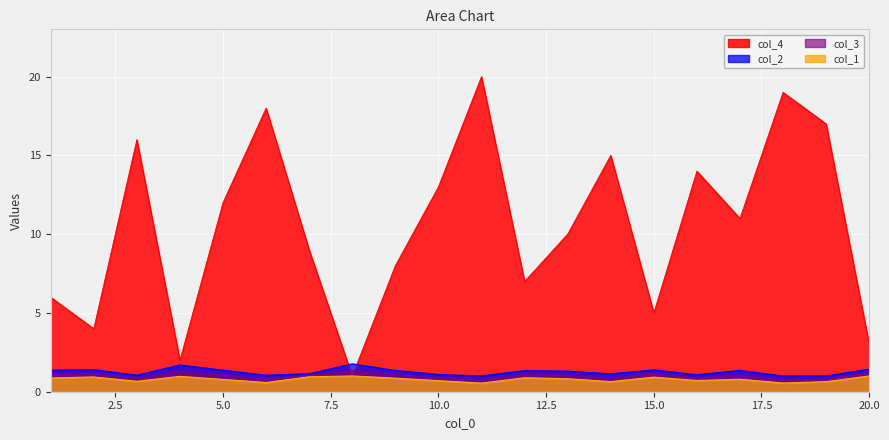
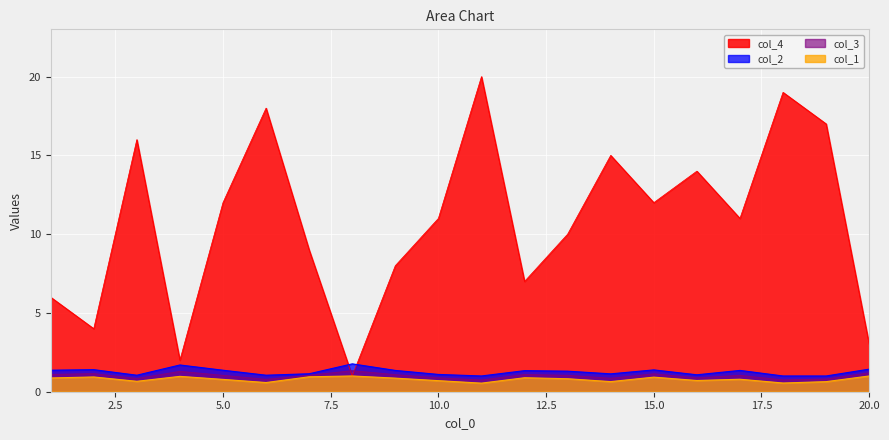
col_4, 10.0: 13 -> 11
col_4, 15.0: 5 -> 12
